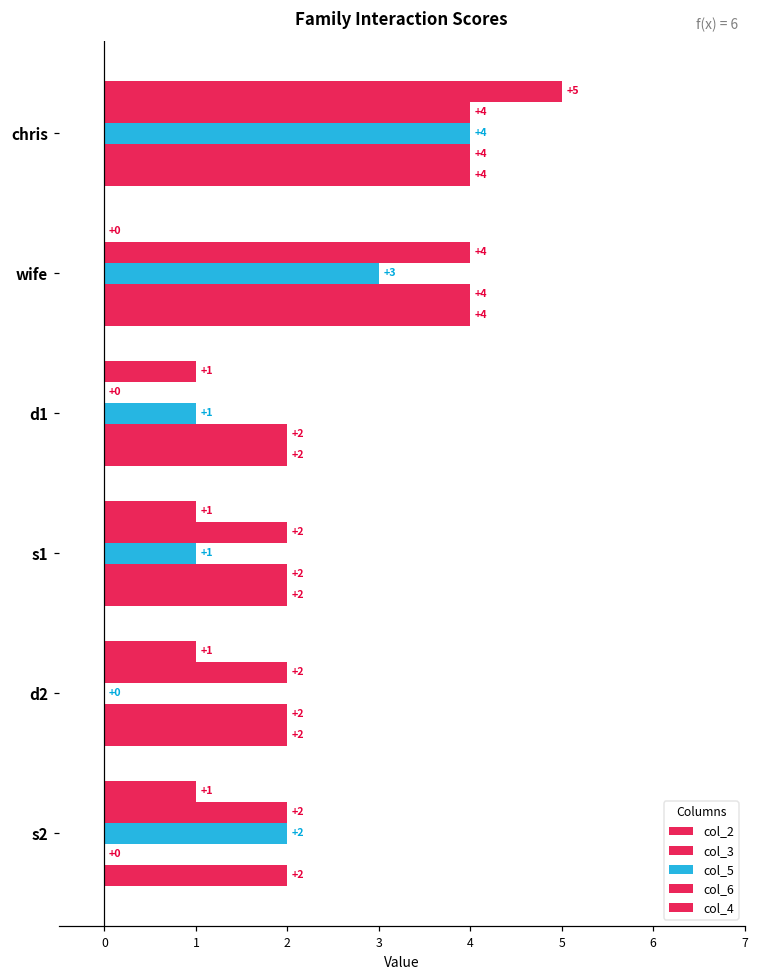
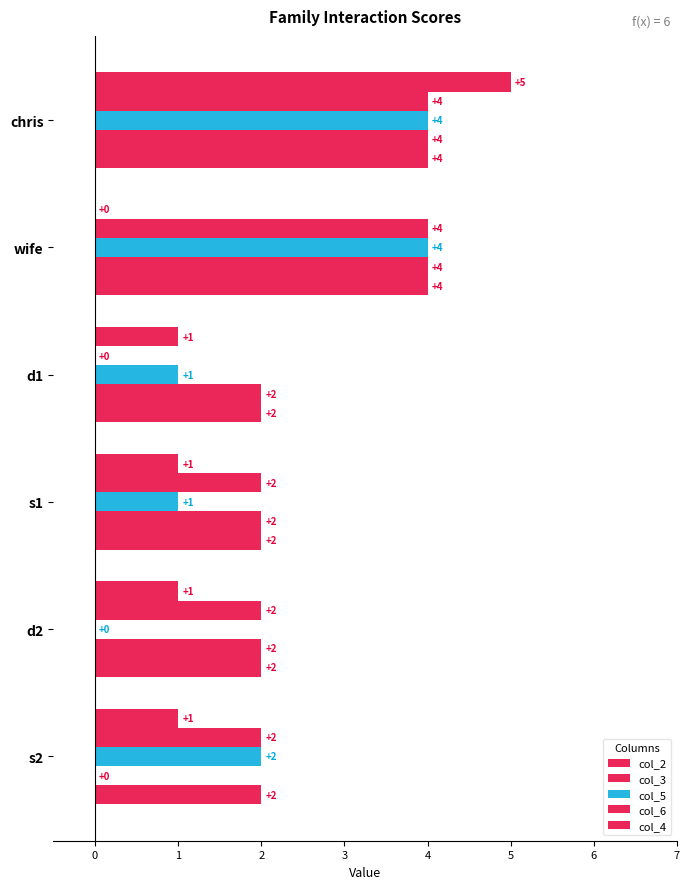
col_5, wife: +3 -> +4
